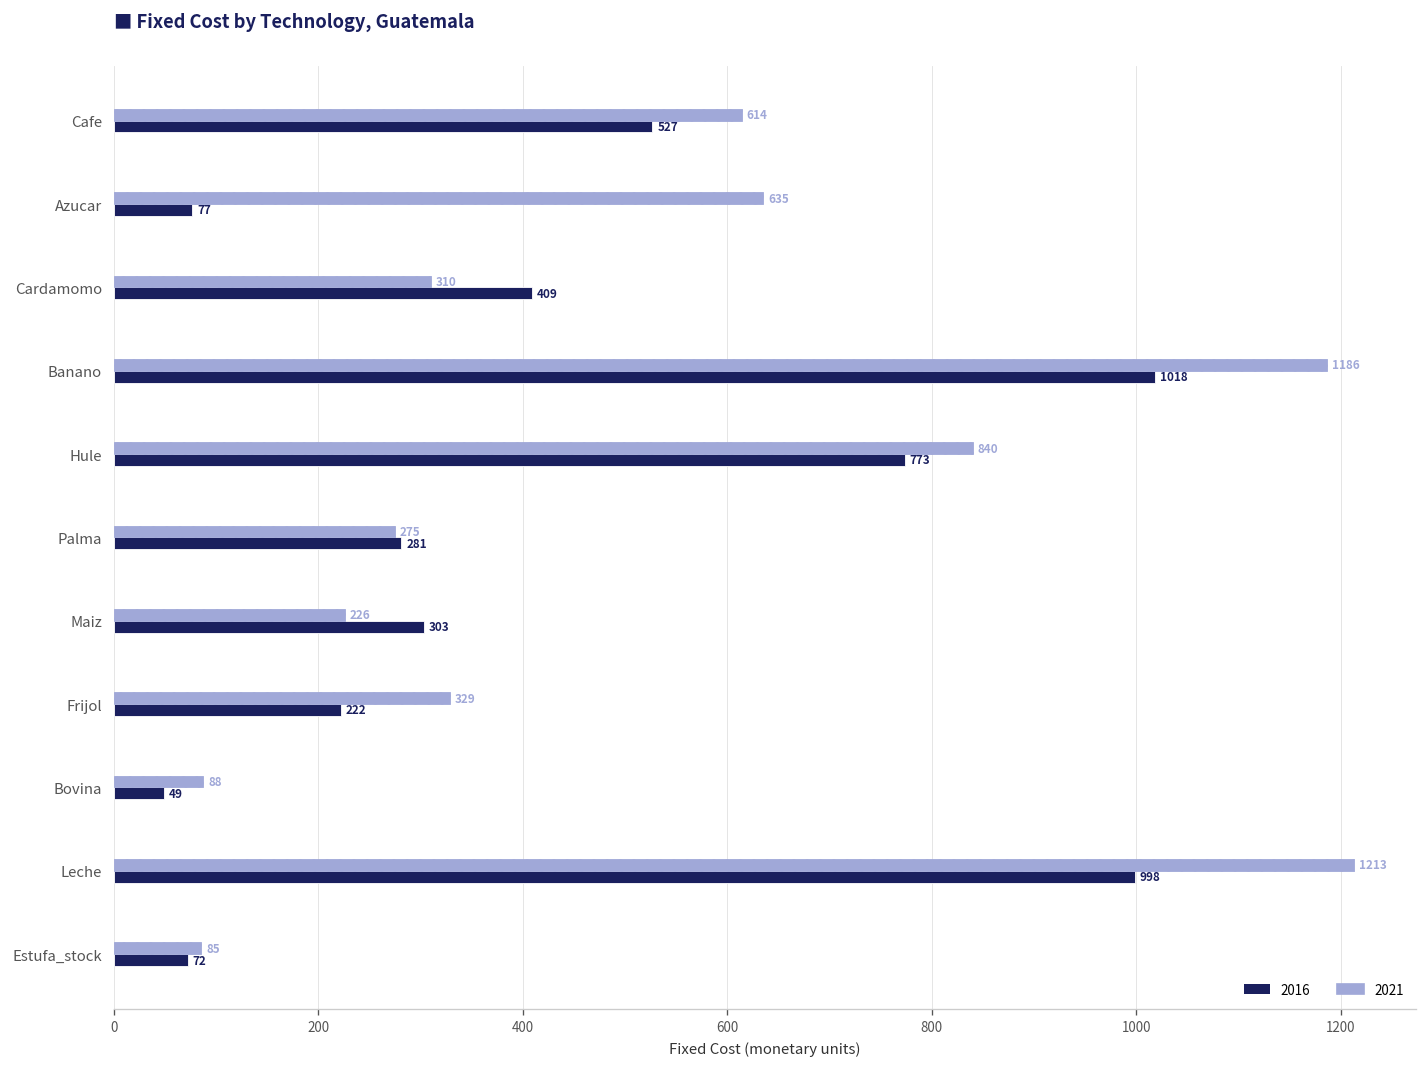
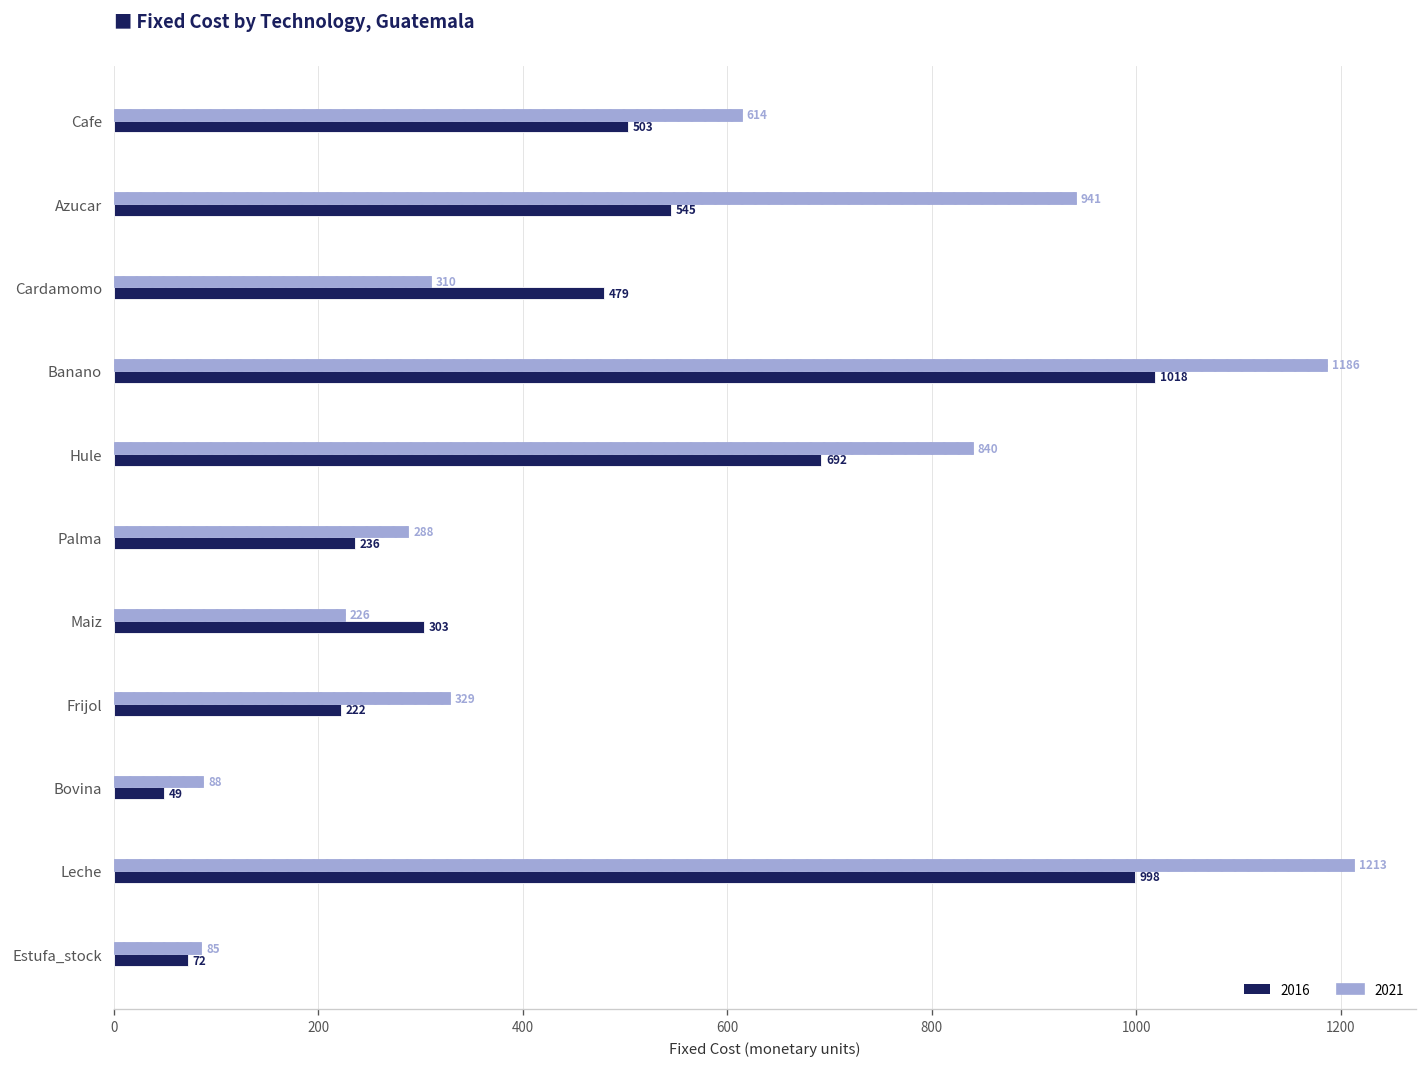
2016, Cafe: 527 -> 503
2021, Azucar: 635 -> 941
2016, Azucar: 77 -> 545
2016, Cardamomo: 409 -> 479
2016, Hule: 773 -> 692
2021, Palma: 275 -> 288
2016, Palma: 281 -> 236
